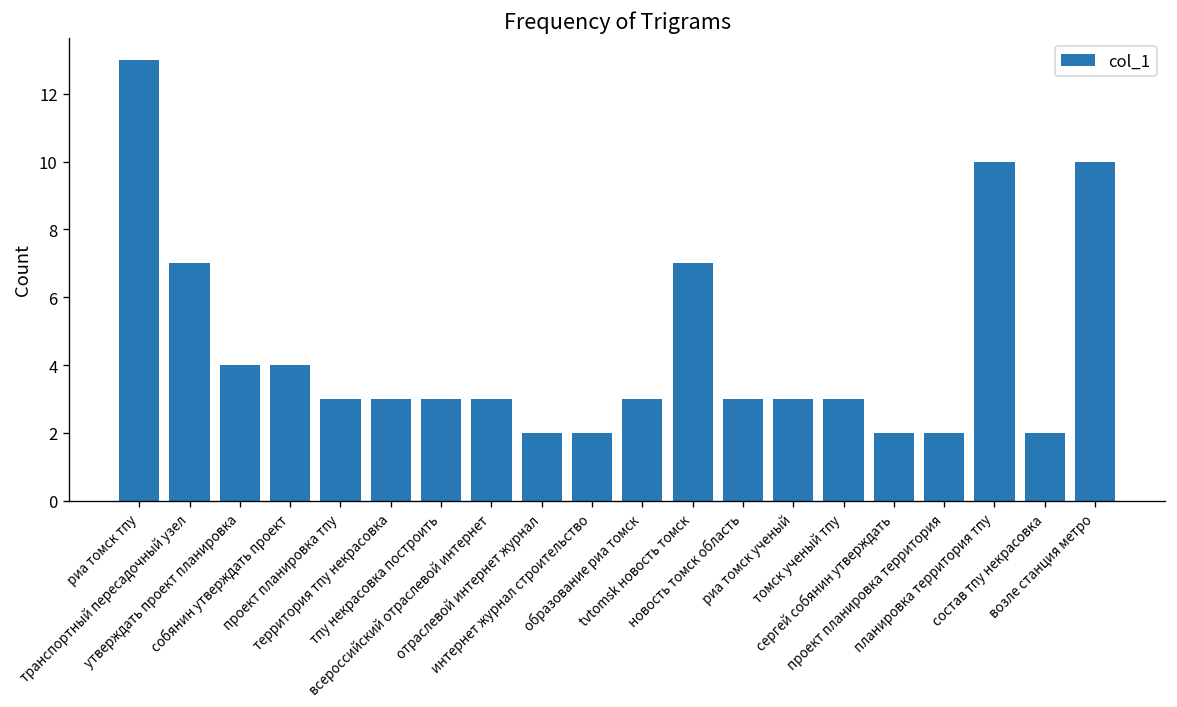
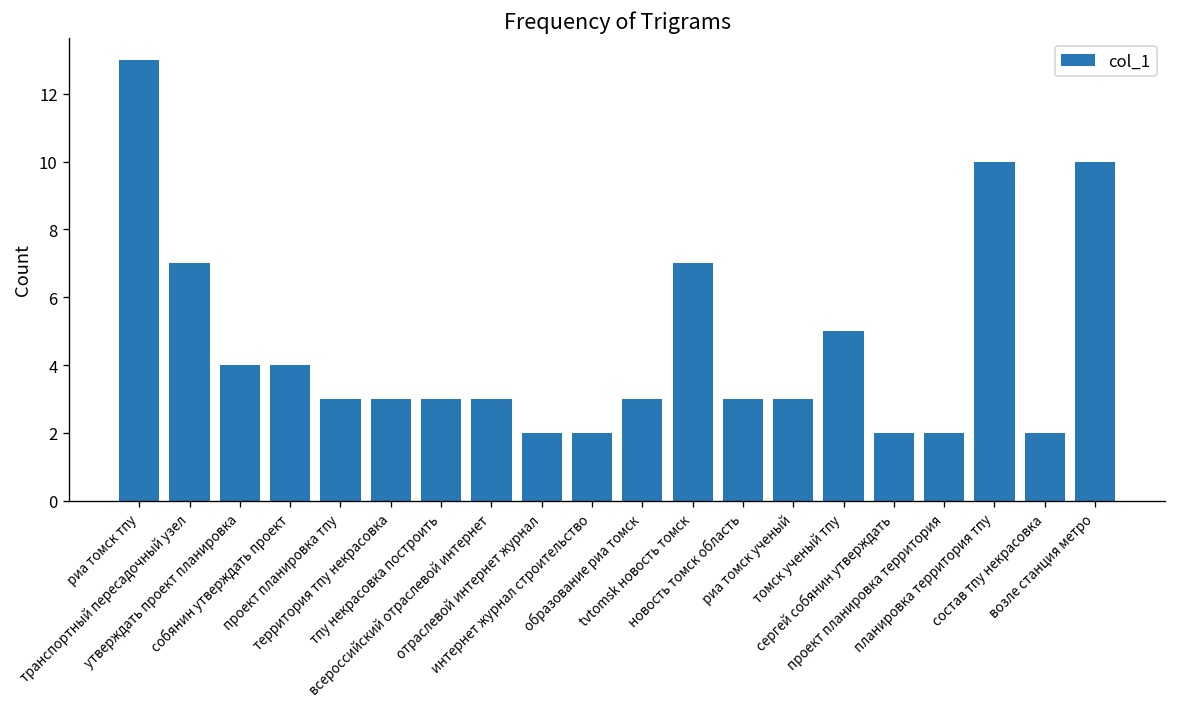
томск ученый тпу: 3 -> 5
